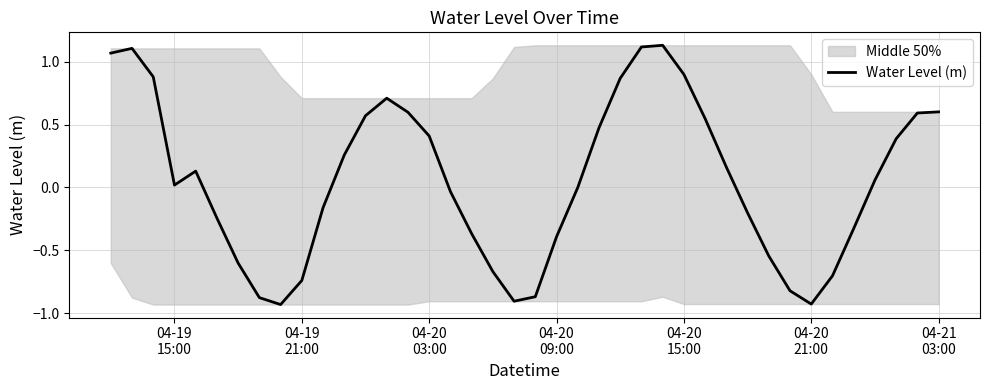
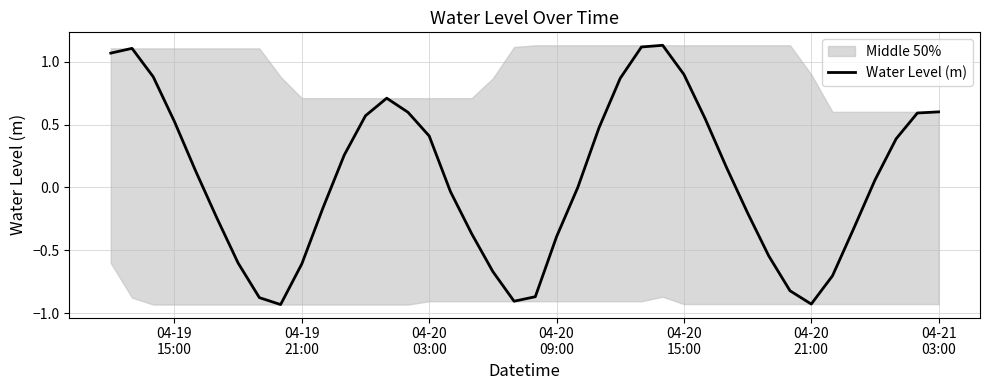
Water Level (m), 04-19 15:00: 0.02 -> 0.52
Water Level (m), 04-19 21:00: -0.74 -> -0.61
